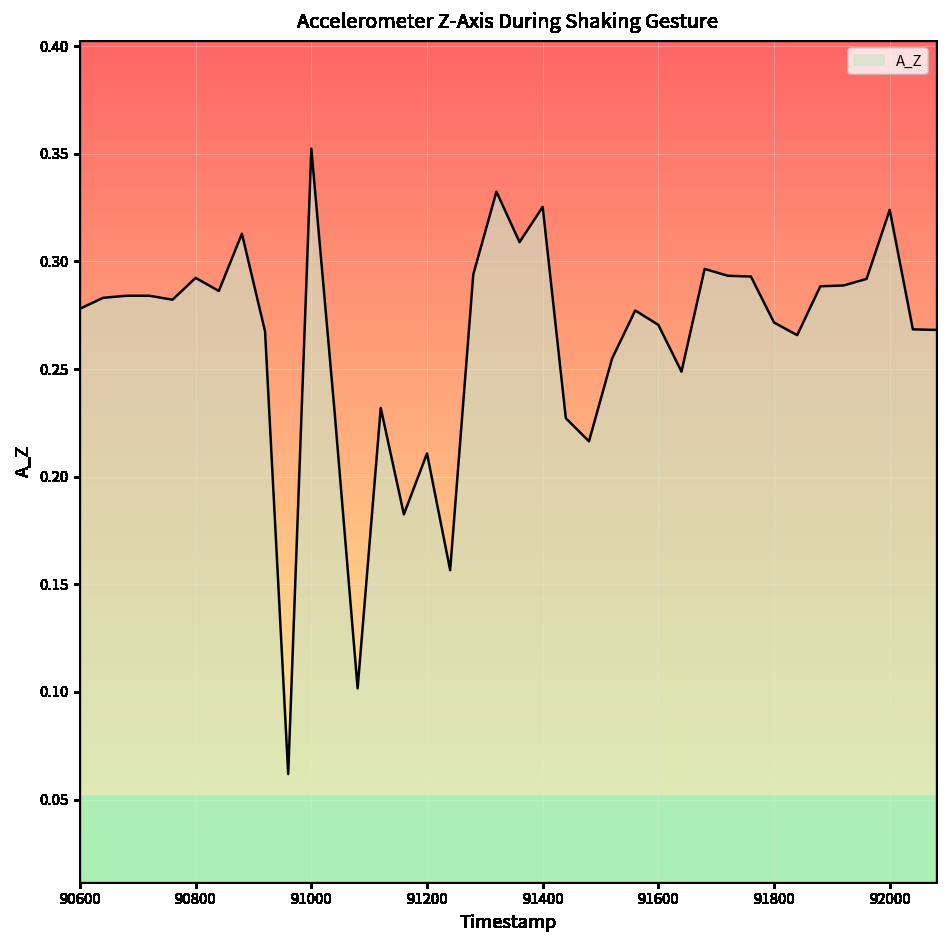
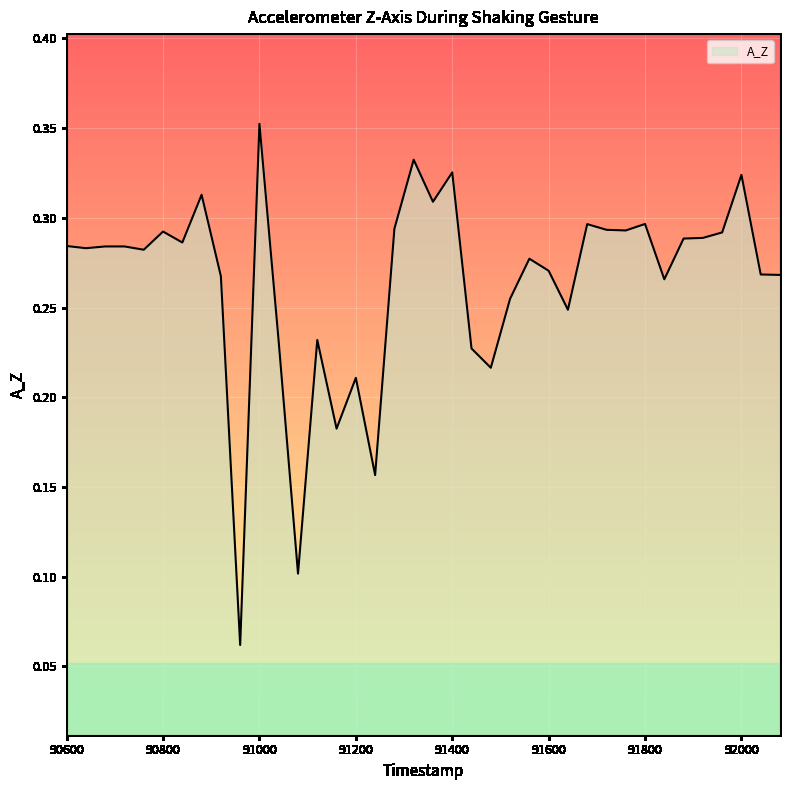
90600: 0.278 -> 0.284
91800: 0.272 -> 0.297
